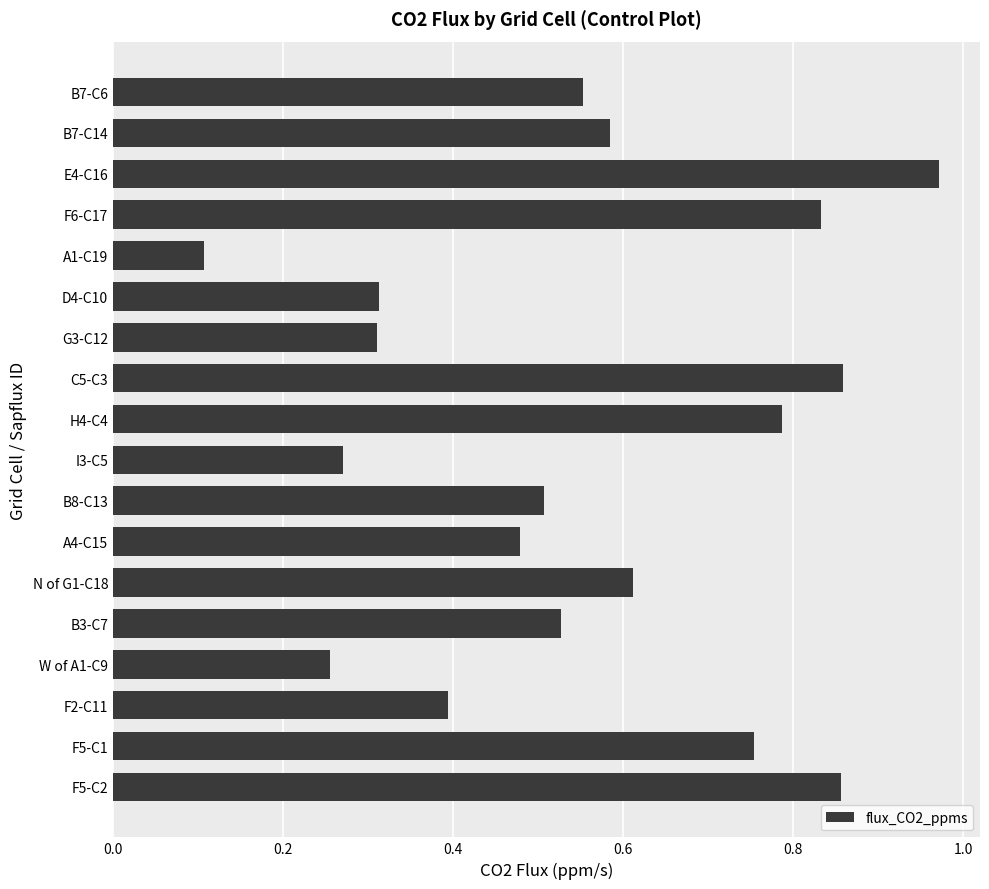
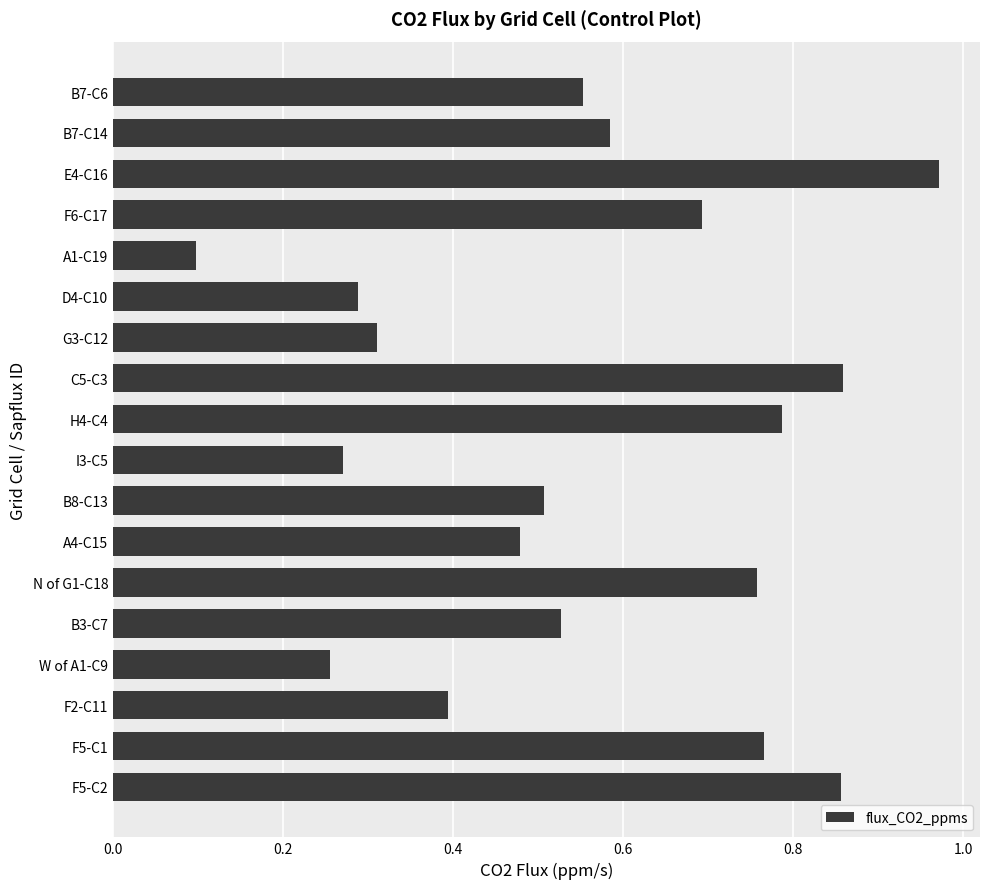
F6-C17: 0.83 -> 0.69
A1-C19: 0.11 -> 0.10
D4-C10: 0.31 -> 0.29
N of G1-C18: 0.61 -> 0.76
F5-C1: 0.75 -> 0.77
